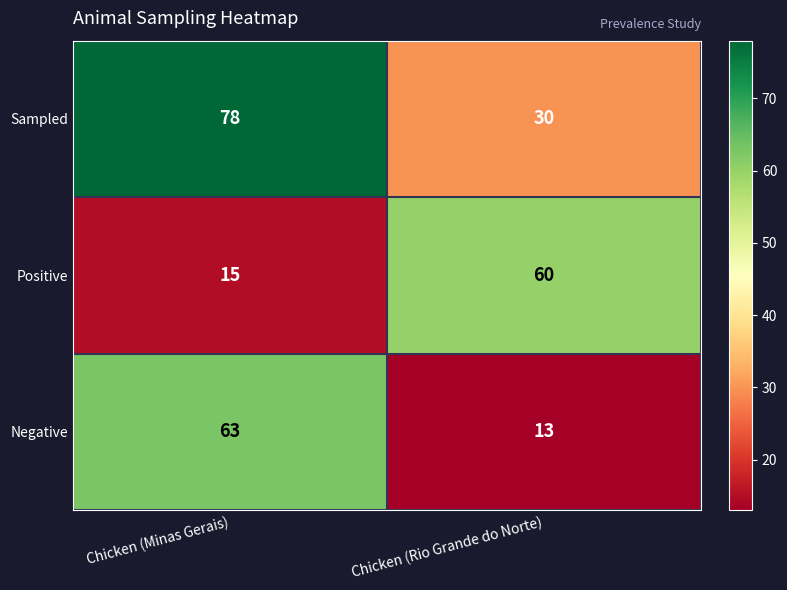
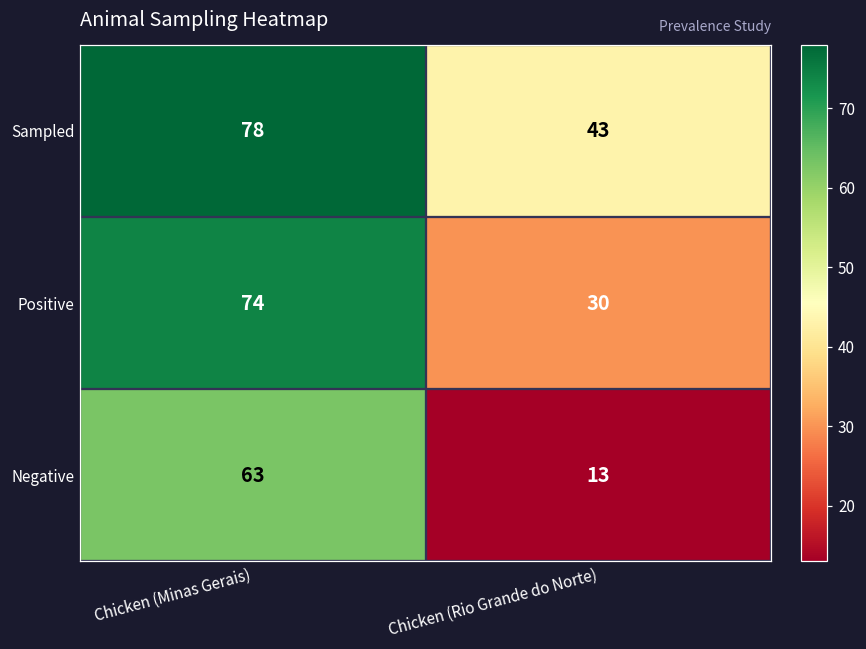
Sampled, Chicken (Rio Grande do Norte): 30 -> 43
Positive, Chicken (Minas Gerais): 15 -> 74
Positive, Chicken (Rio Grande do Norte): 60 -> 30
